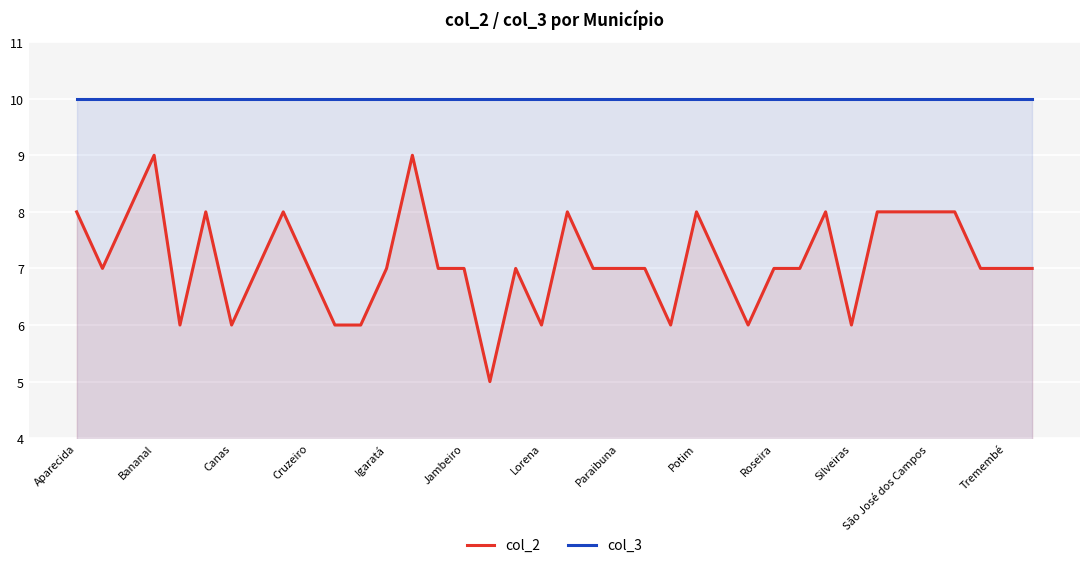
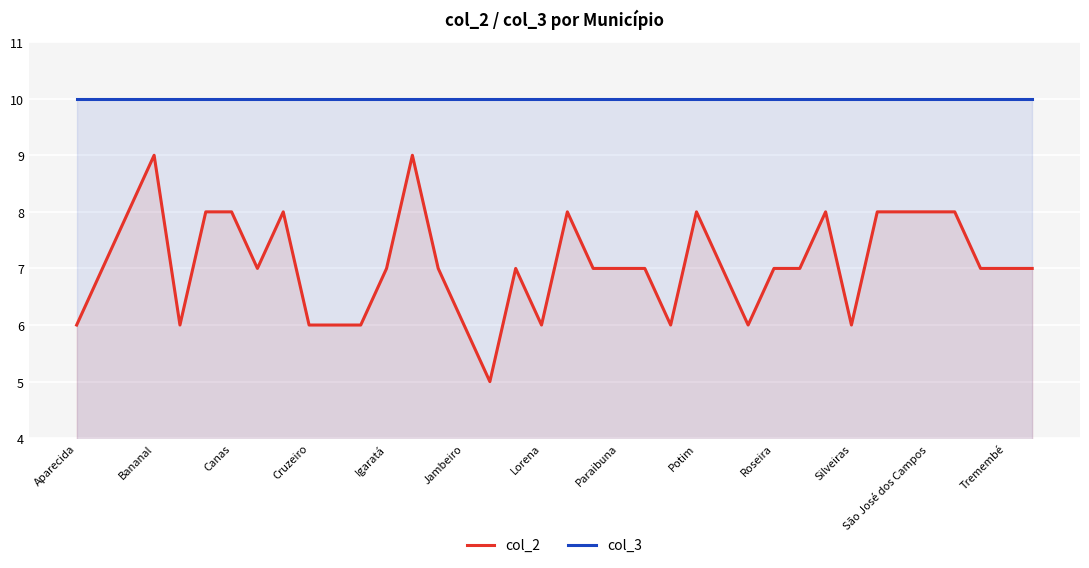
col_2, Aparecida: 8 -> 6
col_2, Canas: 6 -> 8
col_2, Cruzeiro: 7 -> 6
col_2, Jambeiro: 7 -> 6
